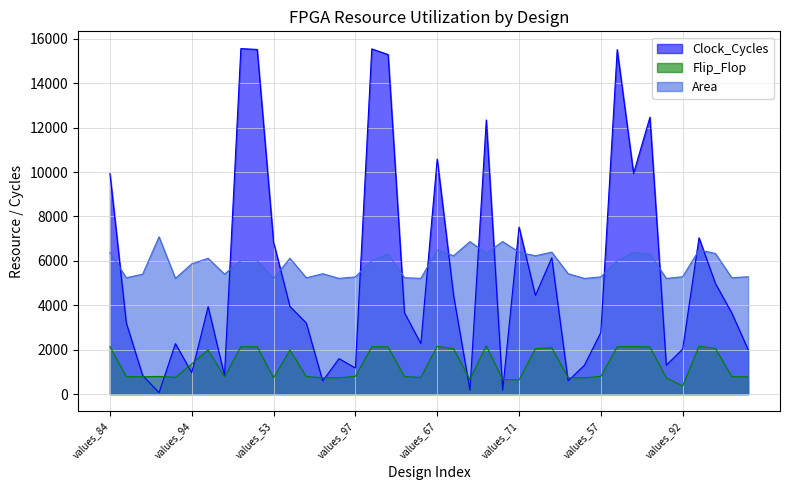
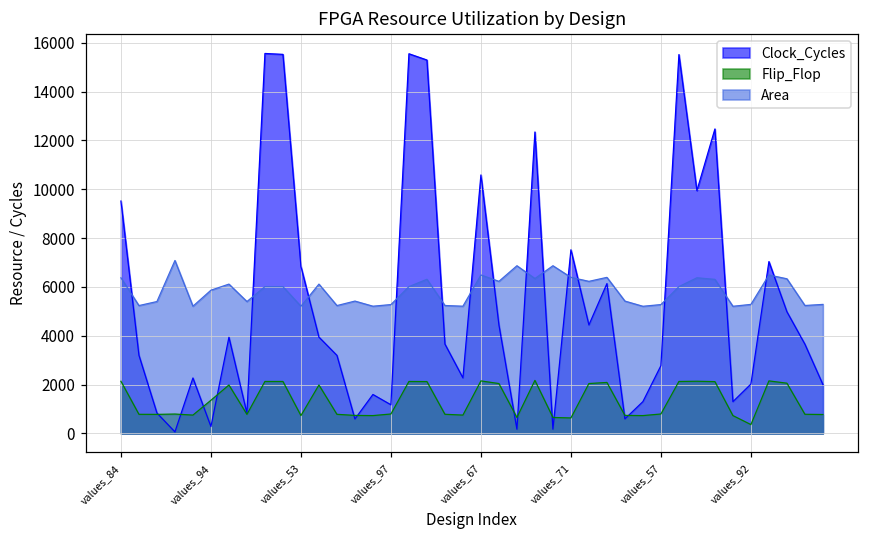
Clock_Cycles, values_84: 9900 -> 9500
Clock_Cycles, values_94: 1000 -> 300
